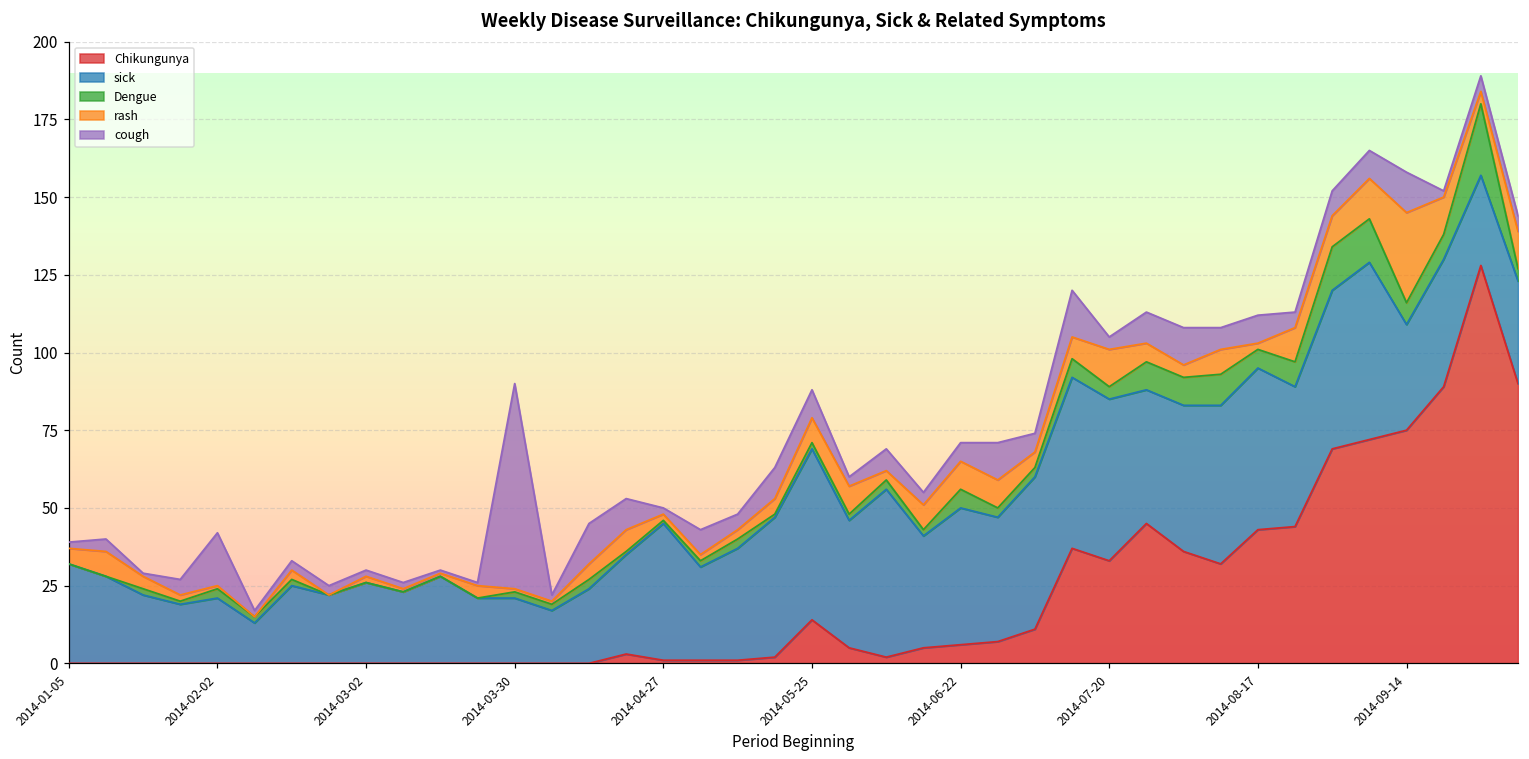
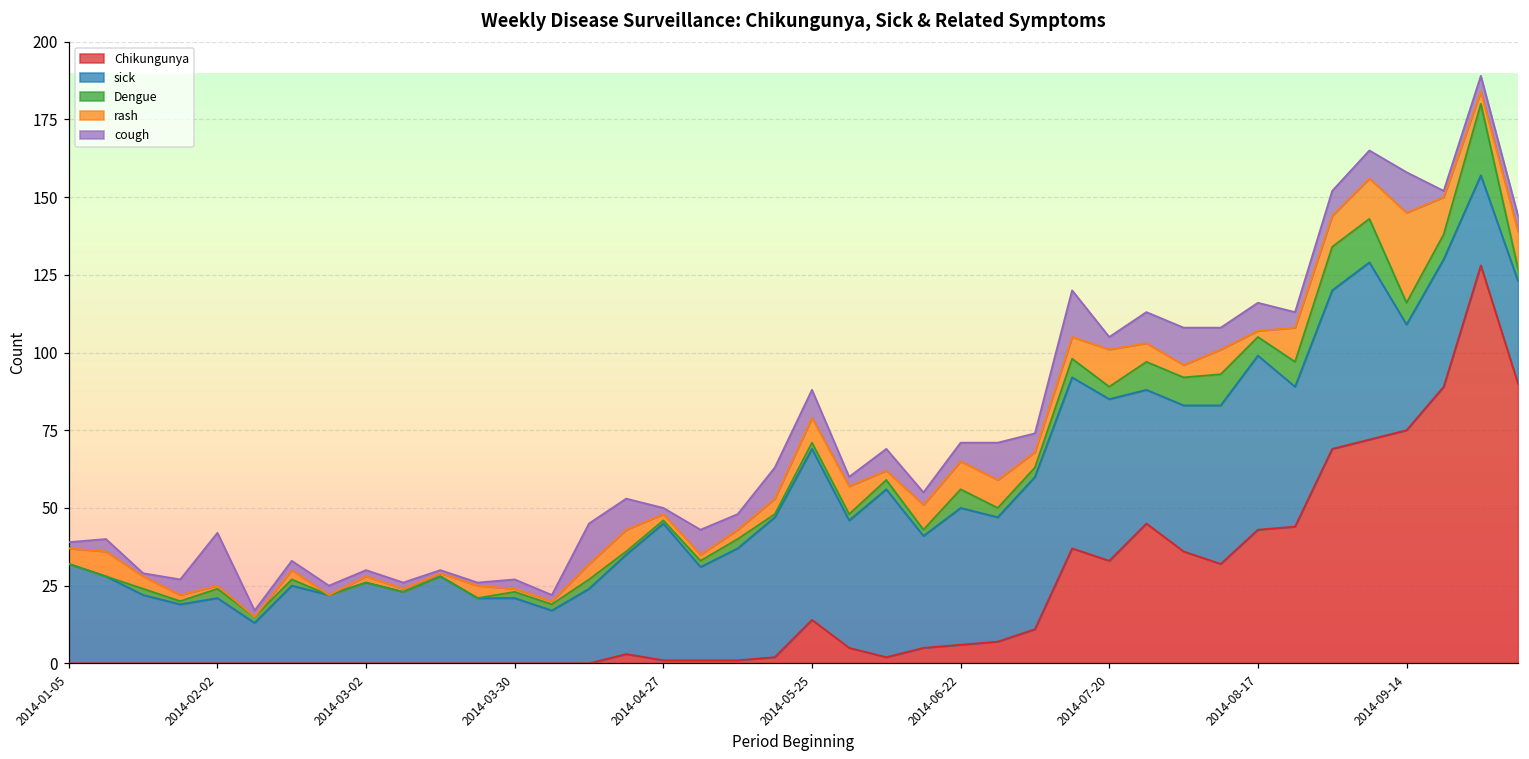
cough, 2014-03-30: 66 -> 3
sick, 2014-08-17: 52 -> 56
